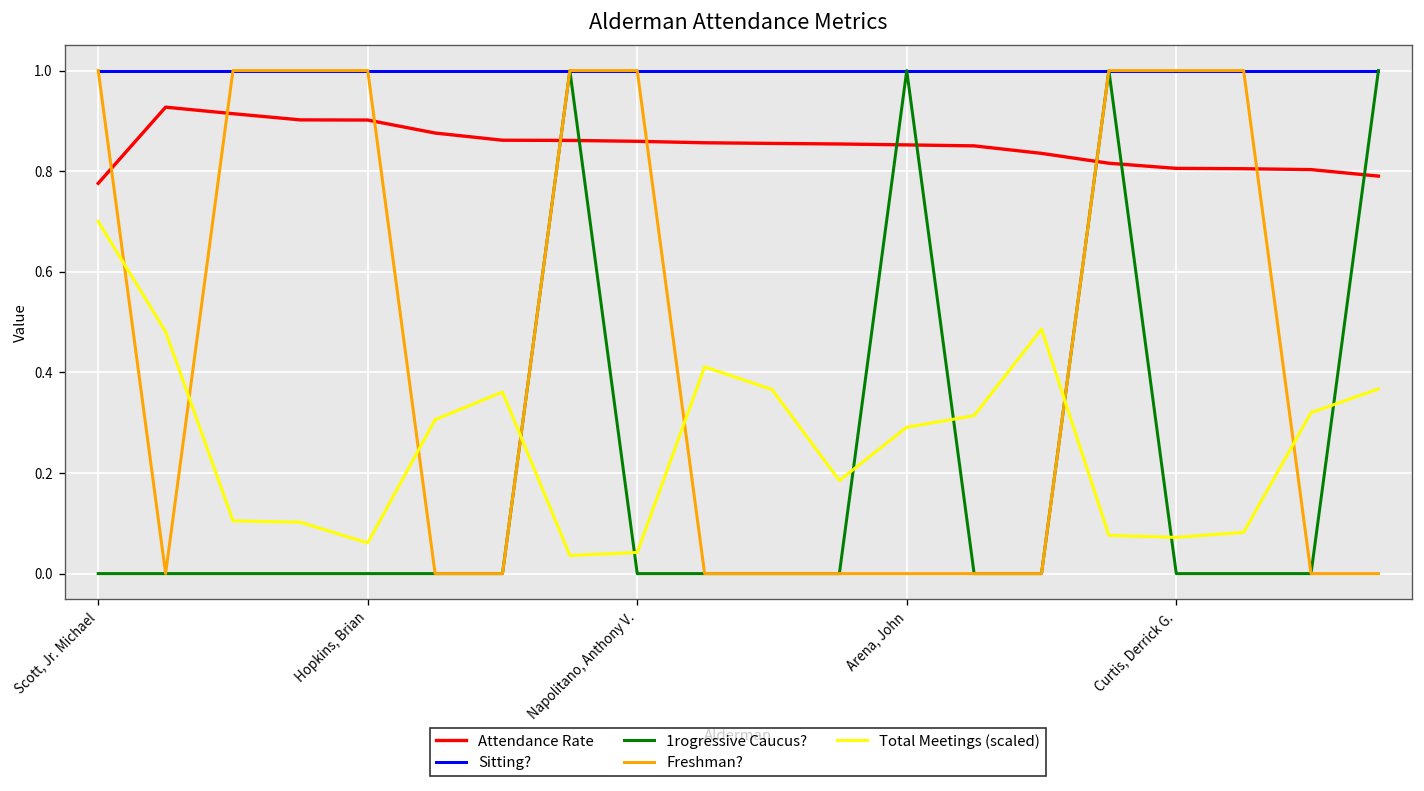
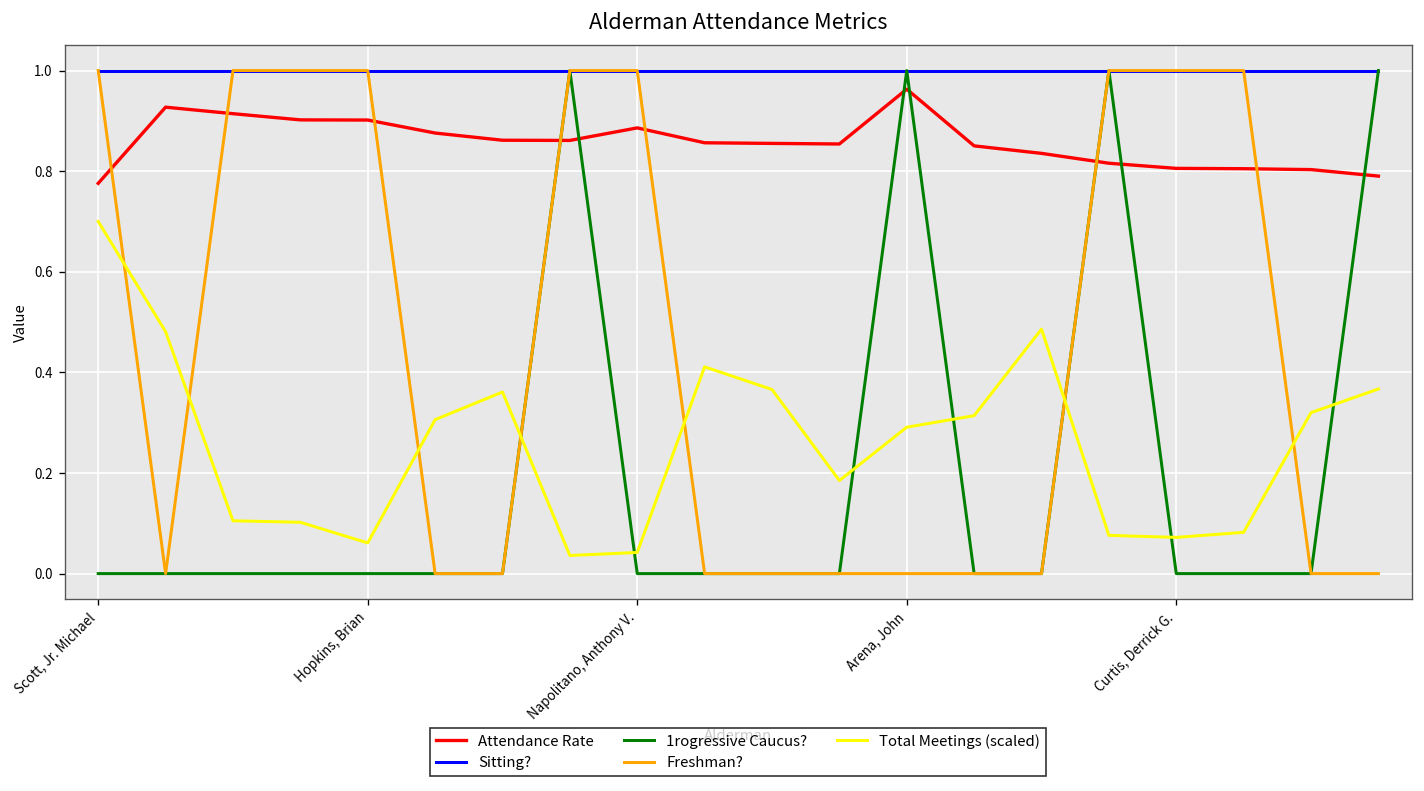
Attendance Rate, Napolitano, Anthony V.: 0.86 -> 0.89
Attendance Rate, Arena, John: 0.85 -> 0.96
